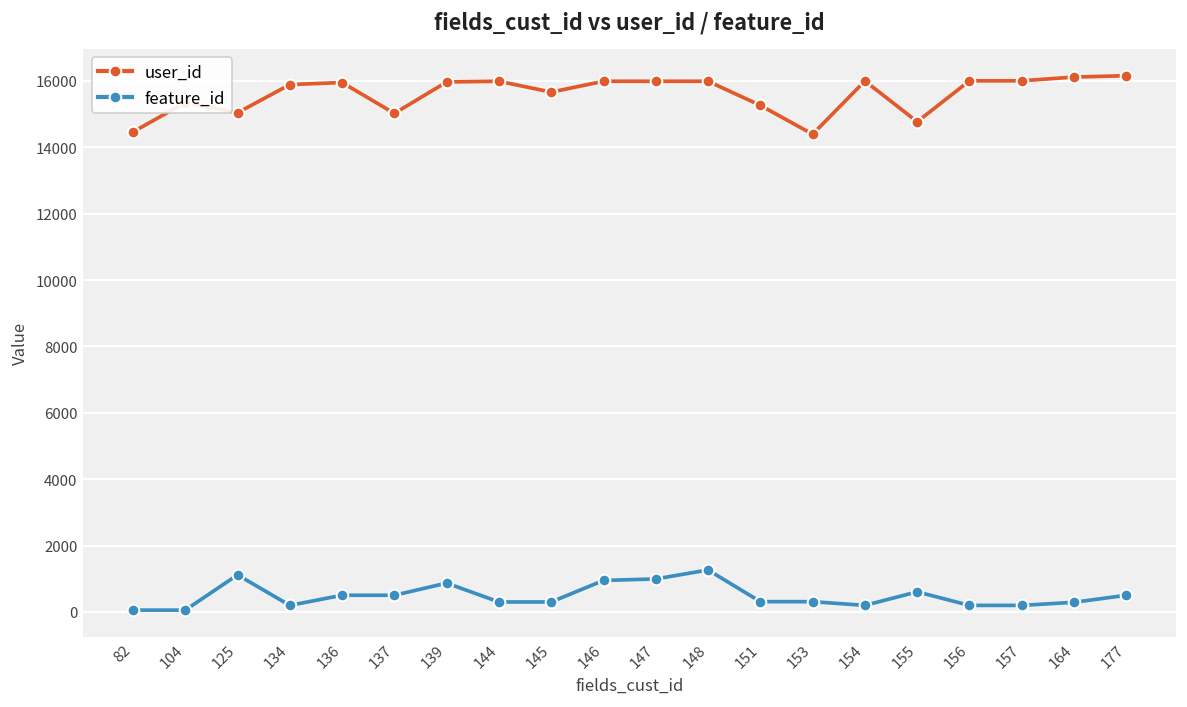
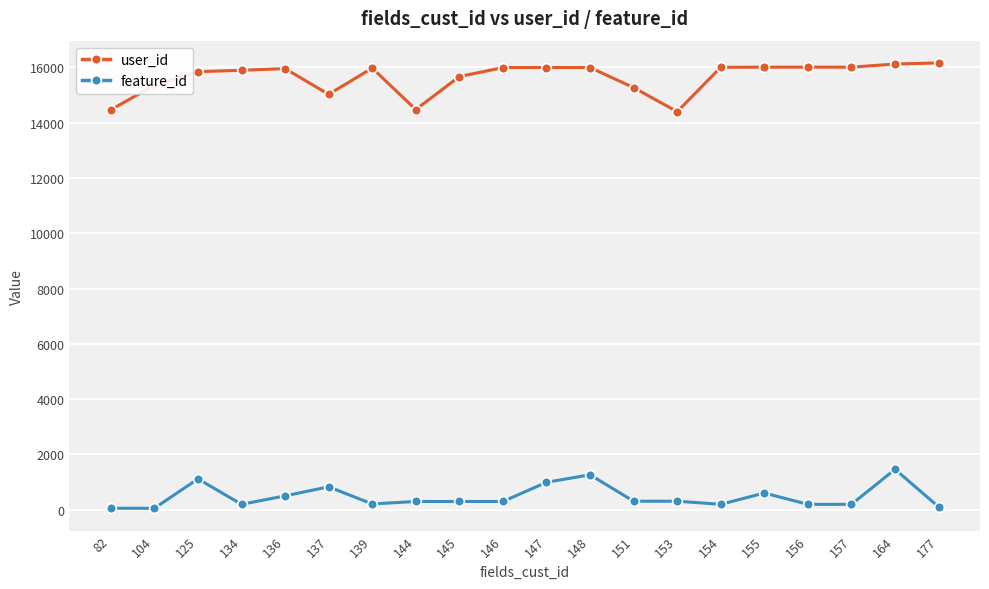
user_id, 125: 15000 -> 15800
feature_id, 137: 500 -> 800
feature_id, 139: 900 -> 200
user_id, 144: 16000 -> 14500
feature_id, 146: 1000 -> 300
user_id, 155: 14800 -> 16000
feature_id, 164: 300 -> 1500
feature_id, 177: 500 -> 100
